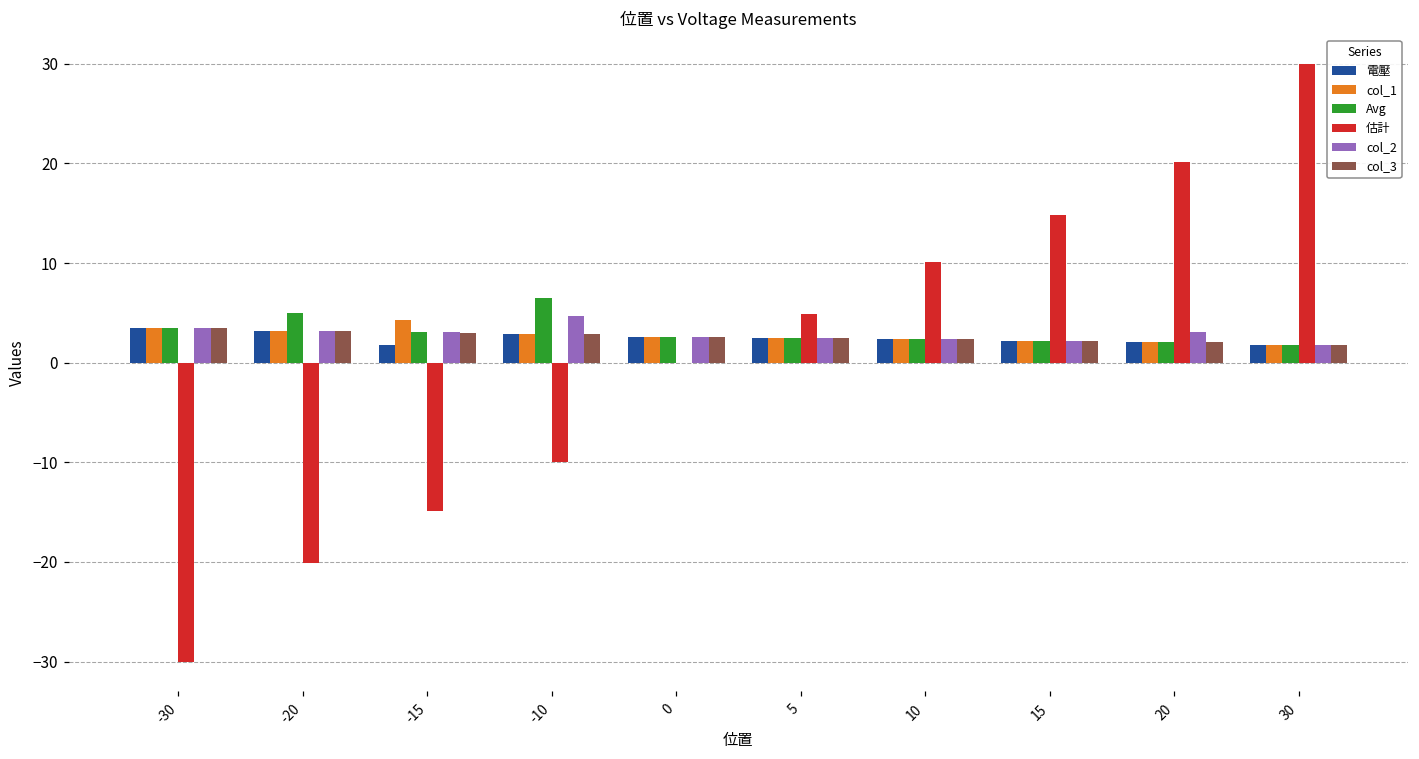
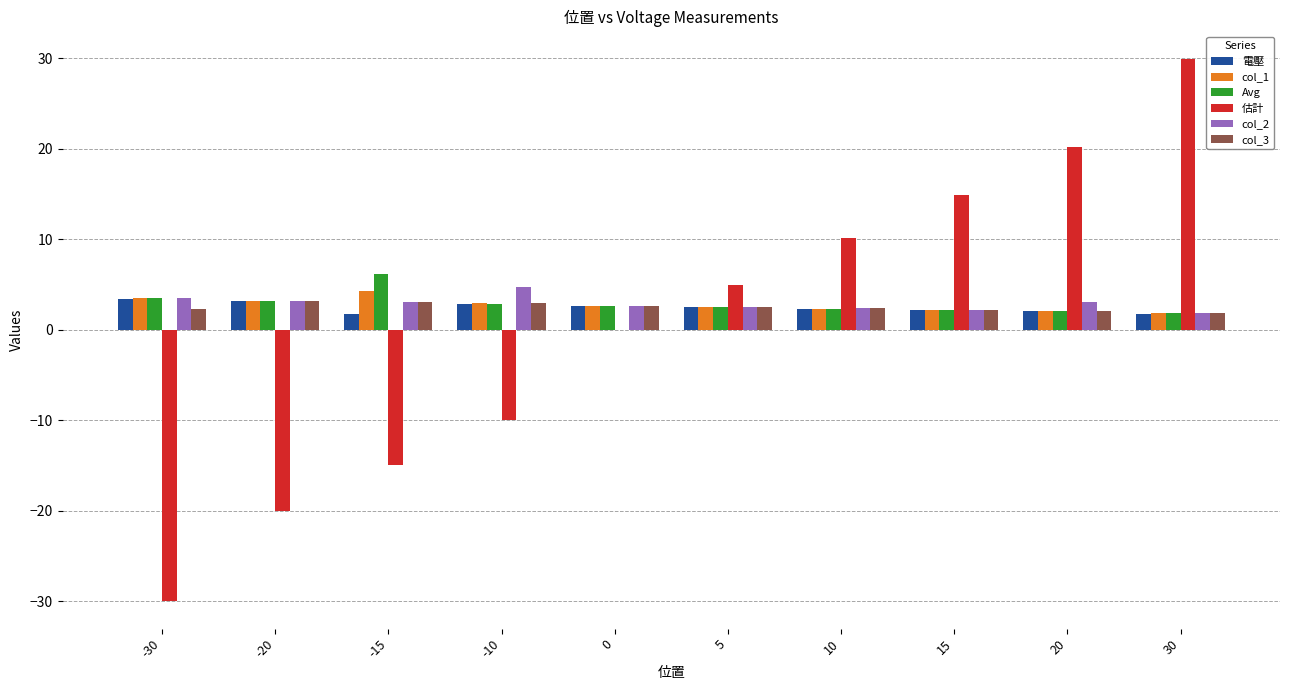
col_3, -30: 3 -> 2
Avg, -20: 5 -> 3
Avg, -15: 3 -> 6
Avg, -10: 6 -> 3
